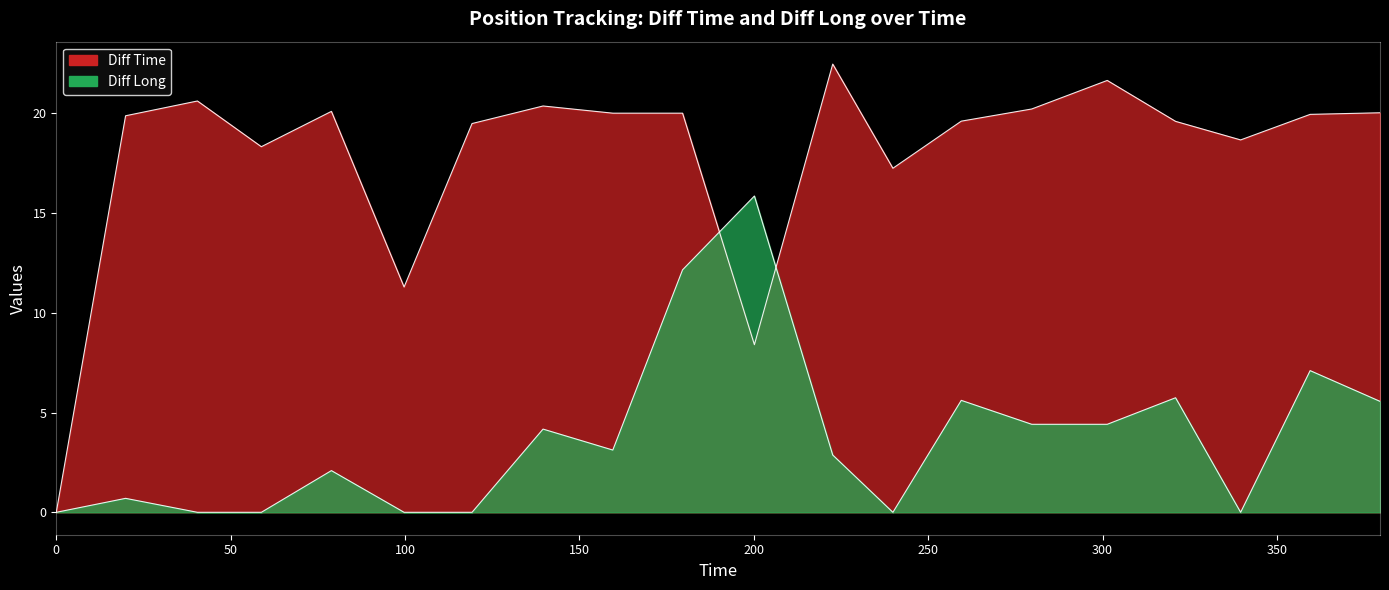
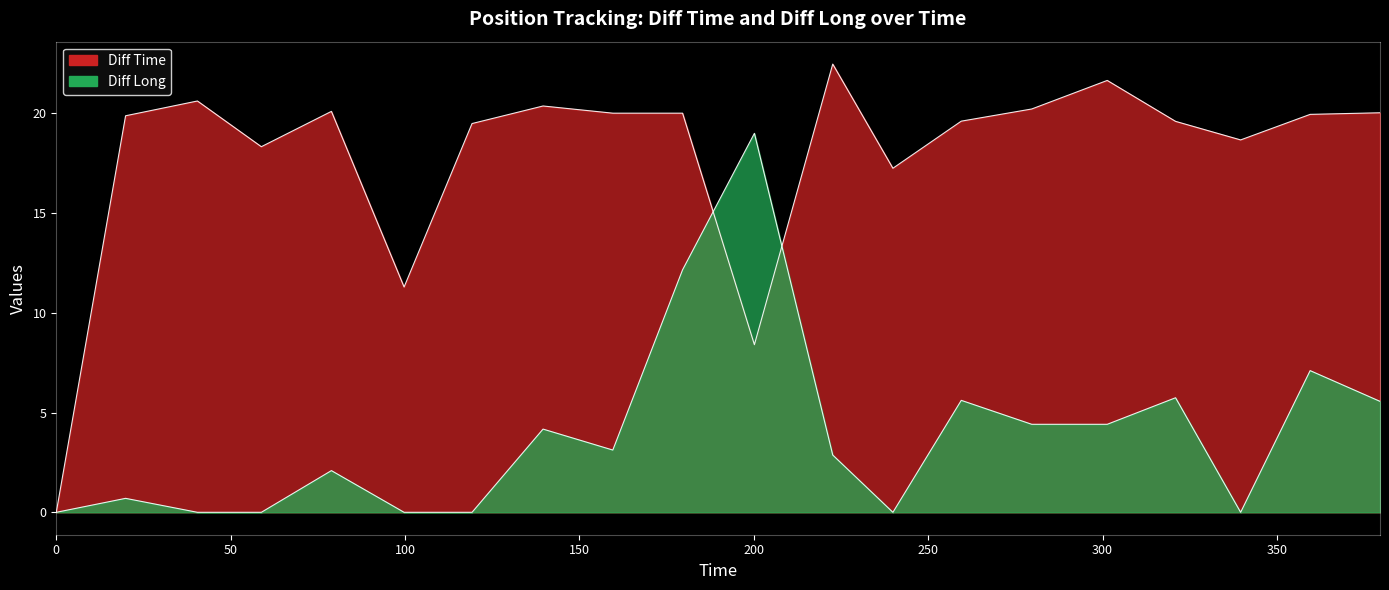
Diff Long, 200: 15.9 -> 19.0
